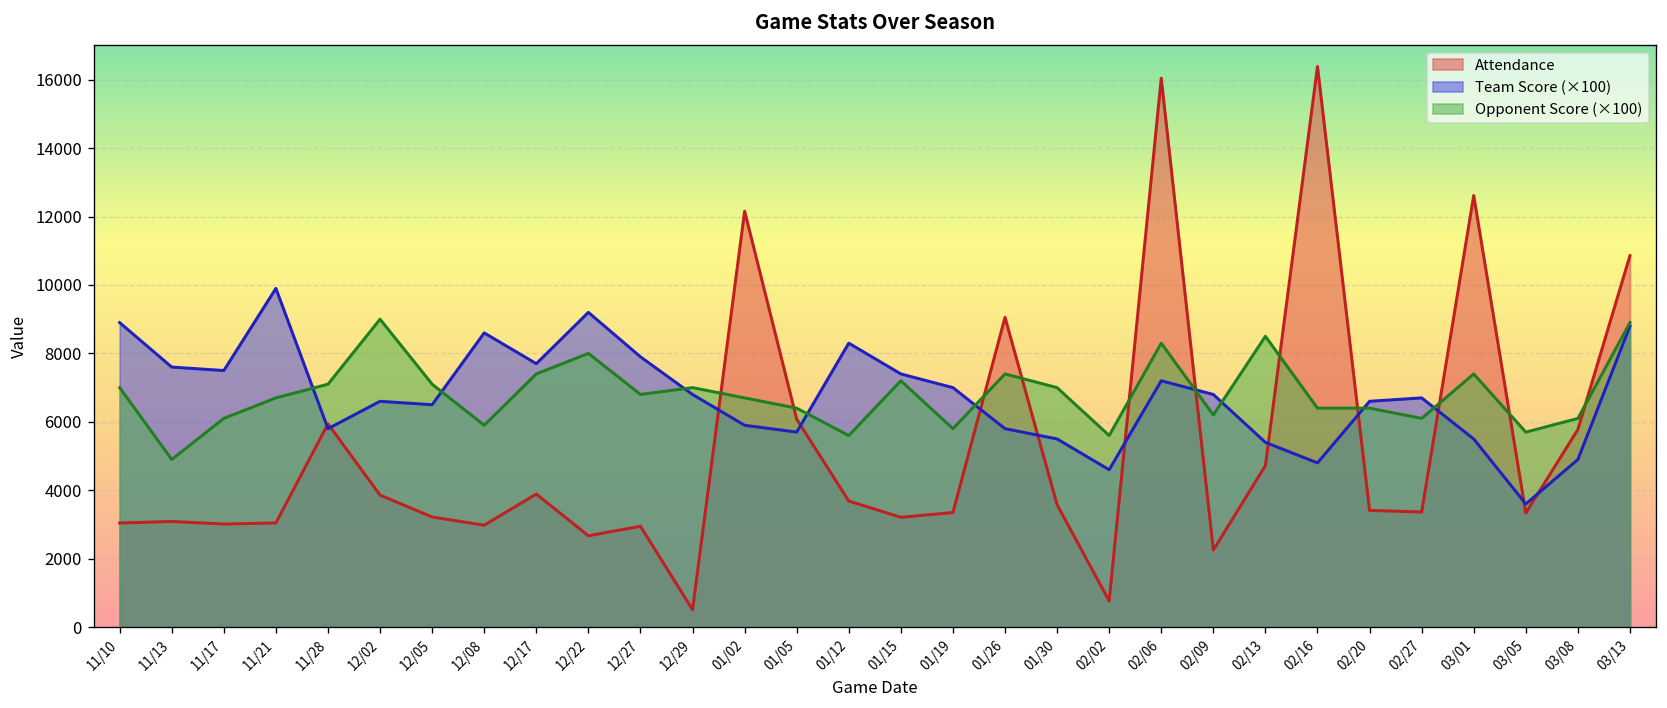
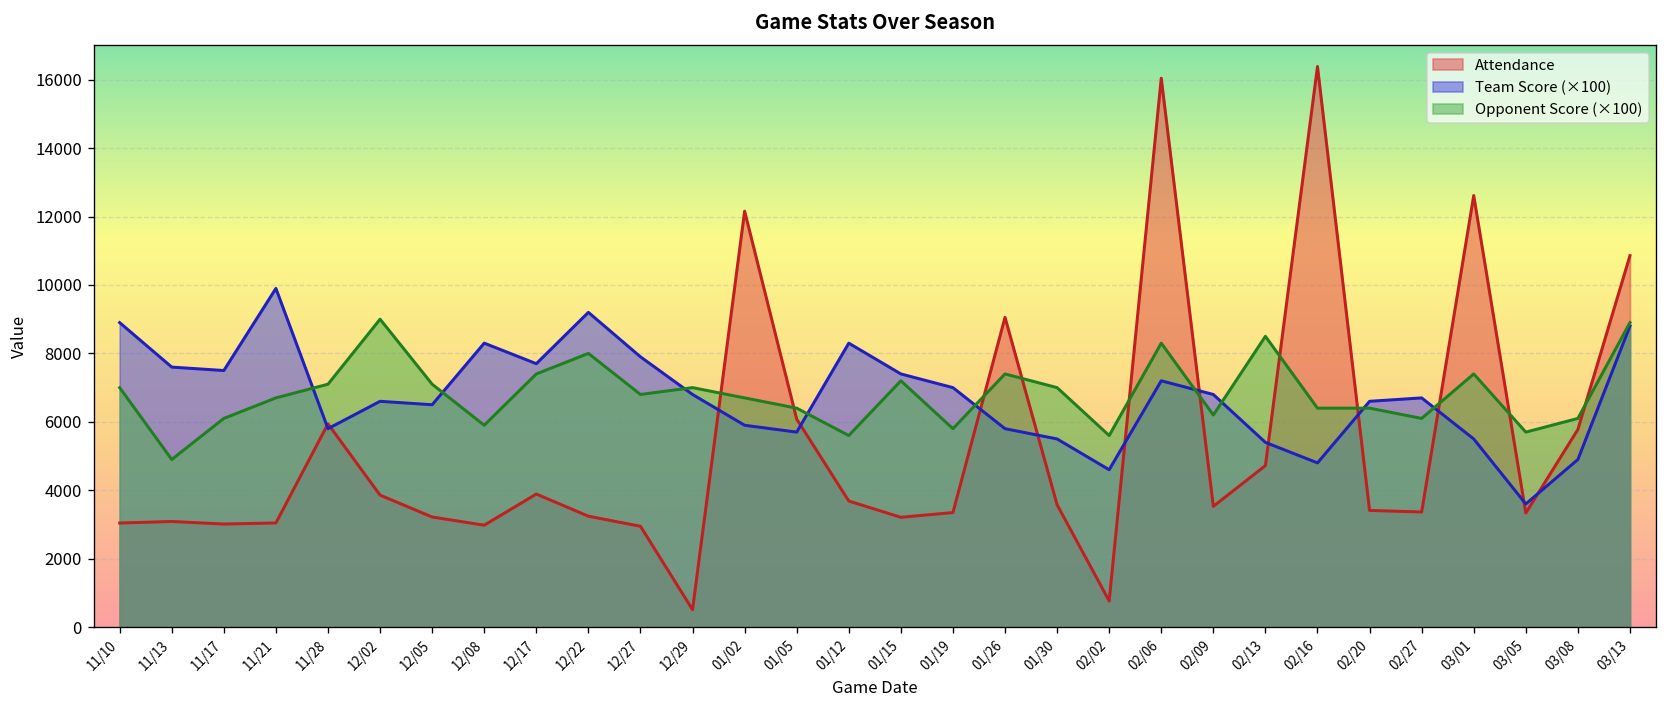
Team Score (×100), 12/08: 8600 -> 8300
Attendance, 12/22: 2700 -> 3200
Attendance, 02/09: 2300 -> 3500
